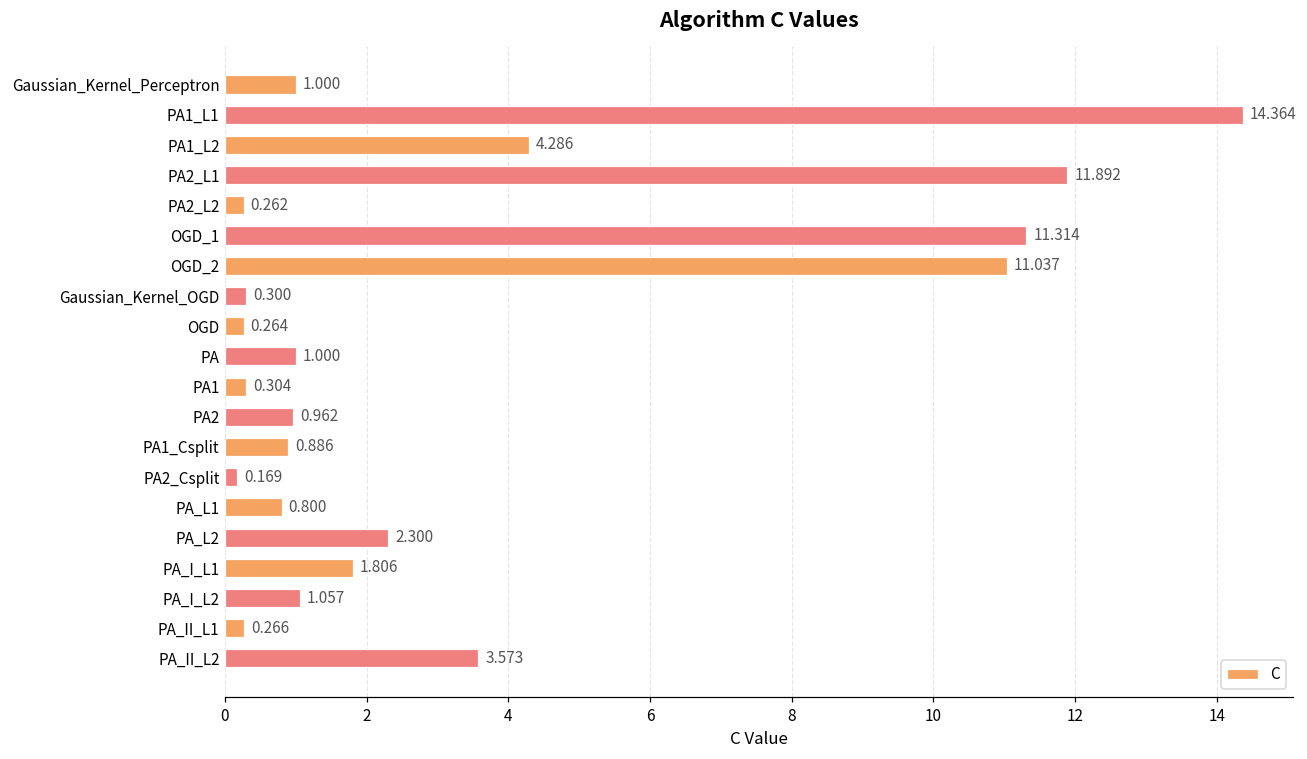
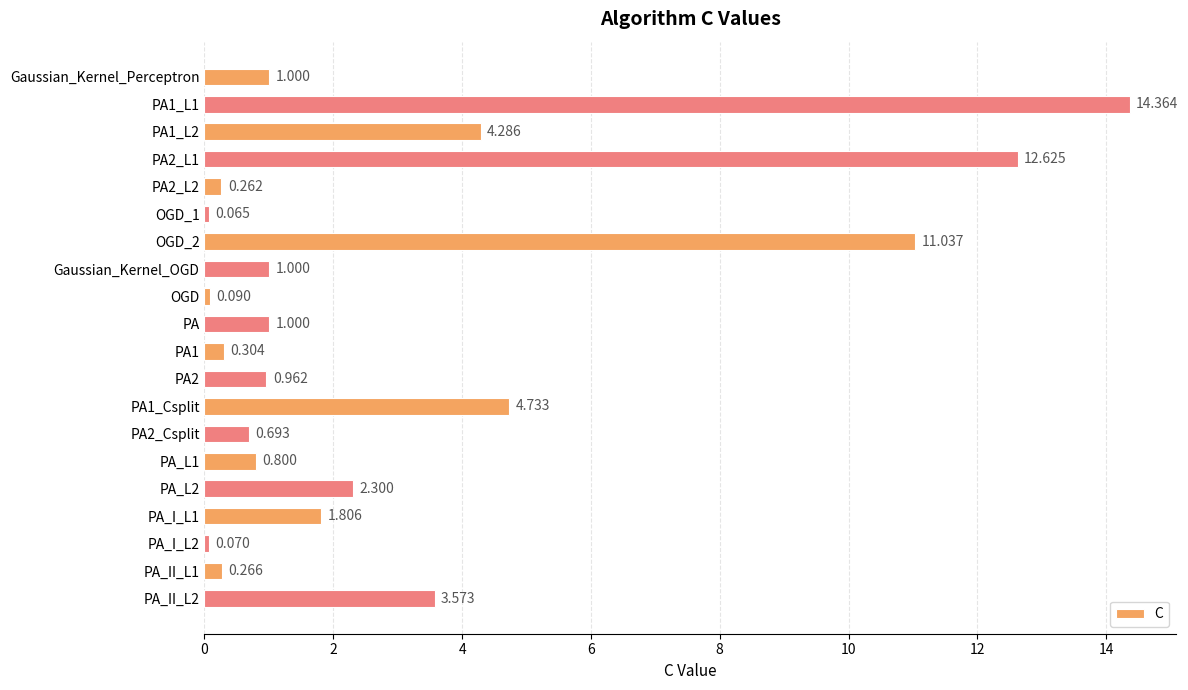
PA2_L1: 11.892 -> 12.625
OGD_1: 11.314 -> 0.065
Gaussian_Kernel_OGD: 0.300 -> 1.000
OGD: 0.264 -> 0.090
PA1_Csplit: 0.886 -> 4.733
PA2_Csplit: 0.169 -> 0.693
PA_I_L2: 1.057 -> 0.070
